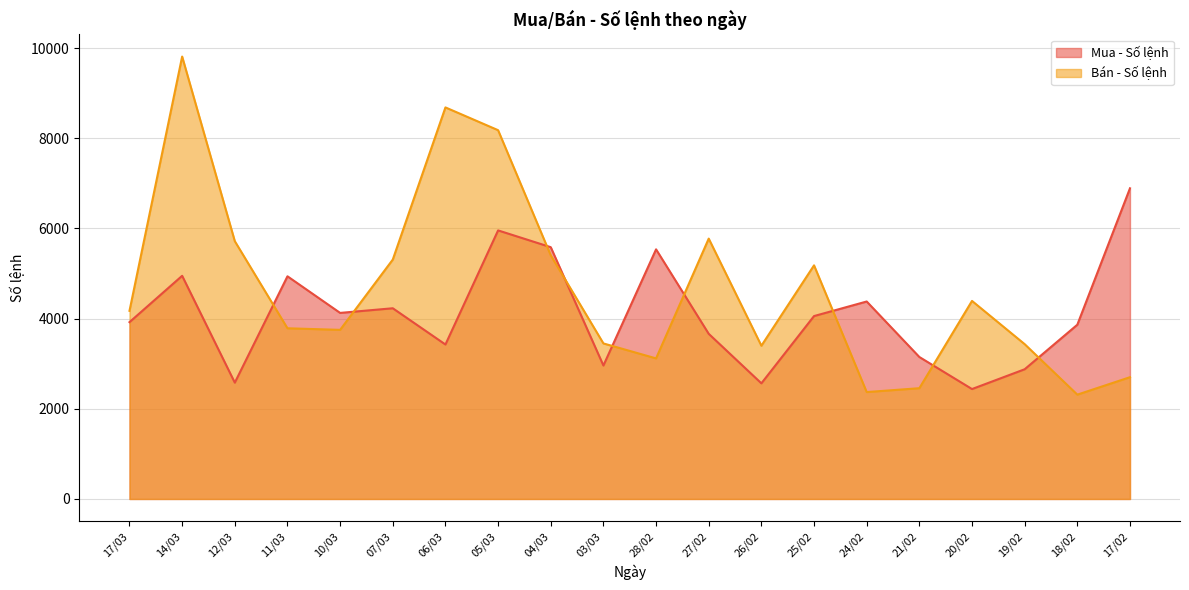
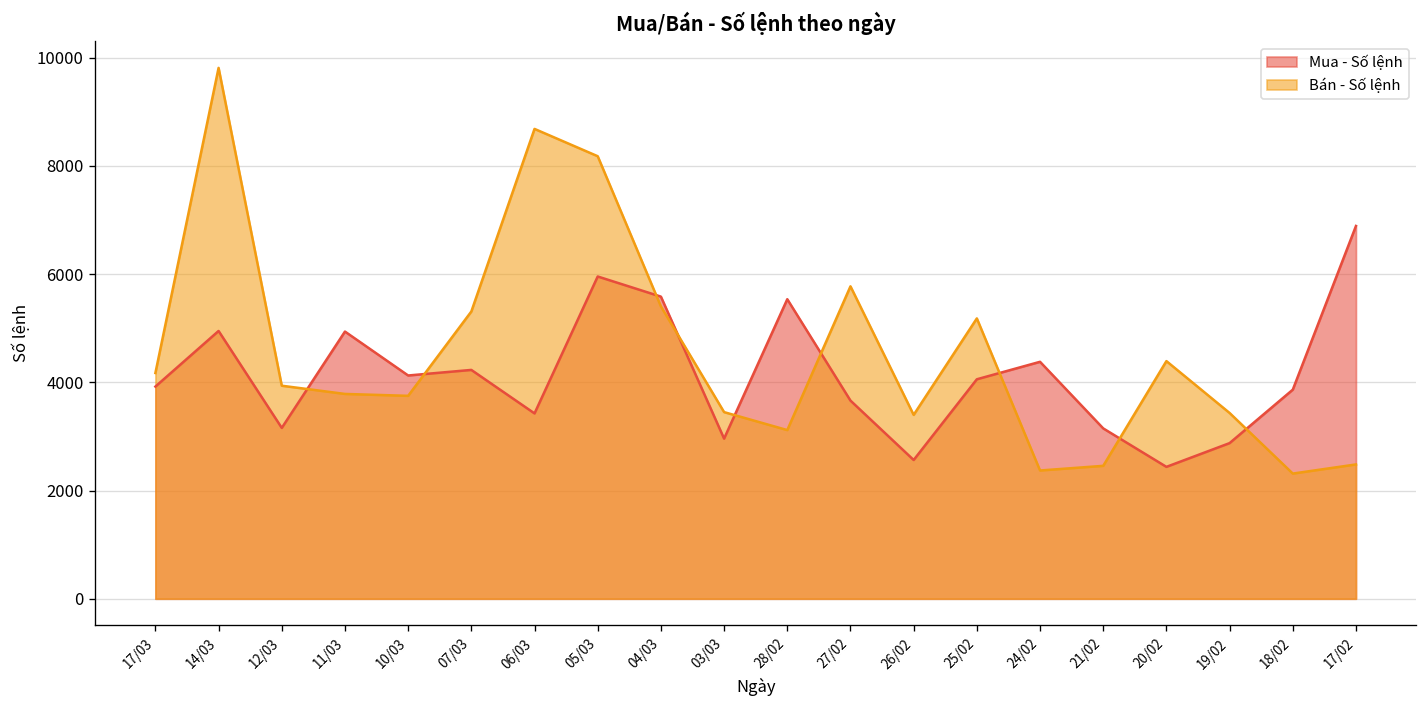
Mua - Số lệnh, 12/03: 2600 -> 3200
Bán - Số lệnh, 12/03: 5700 -> 3900
Bán - Số lệnh, 17/02: 2700 -> 2500
